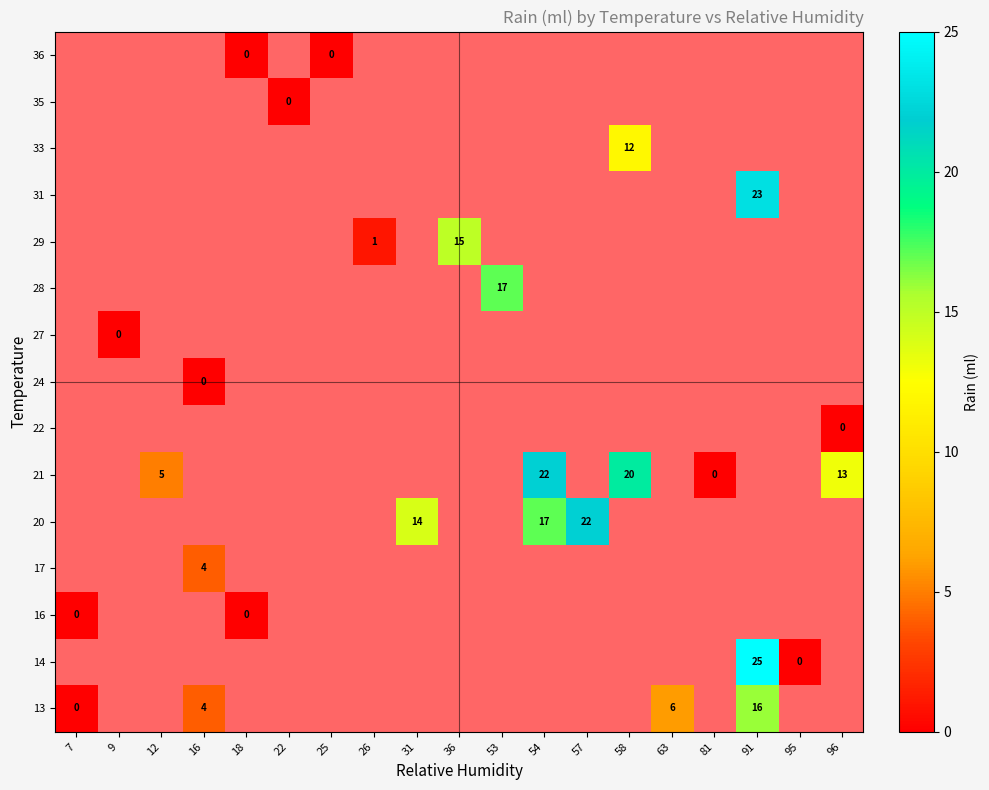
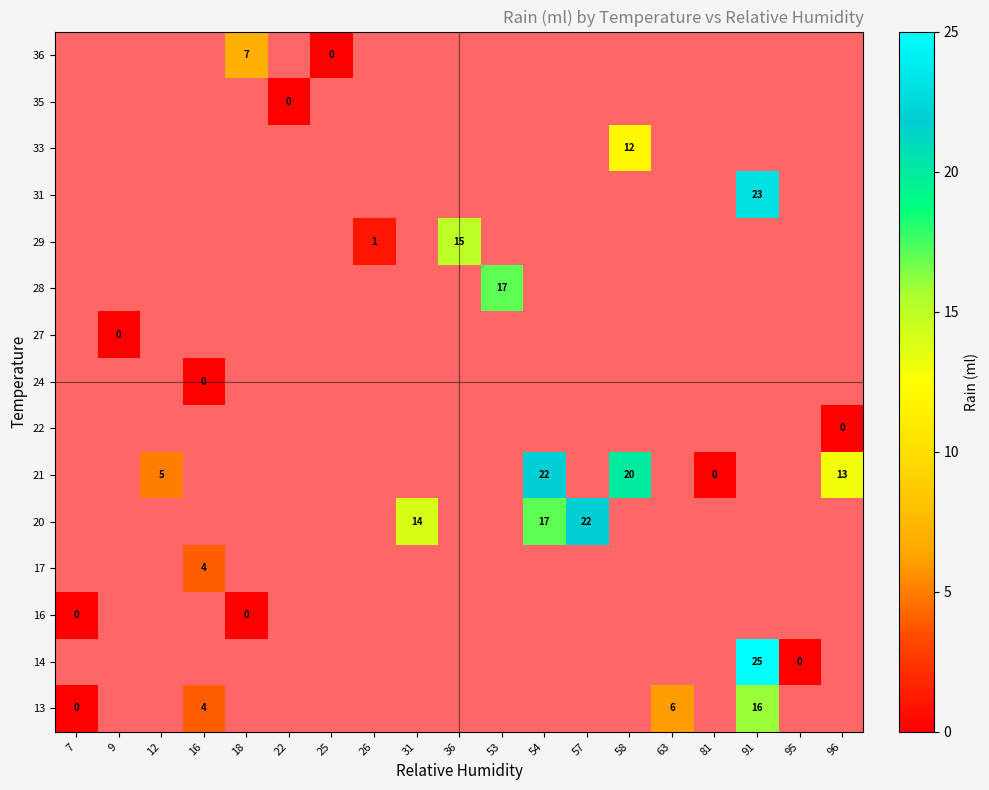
36, 18: 0 -> 7
